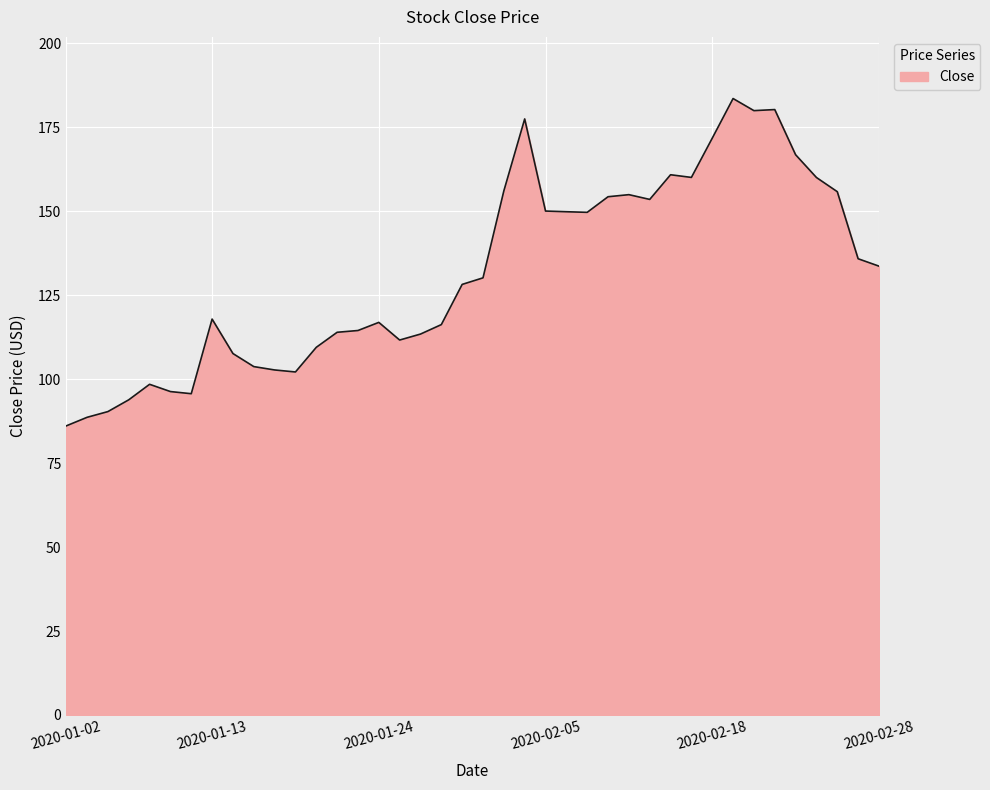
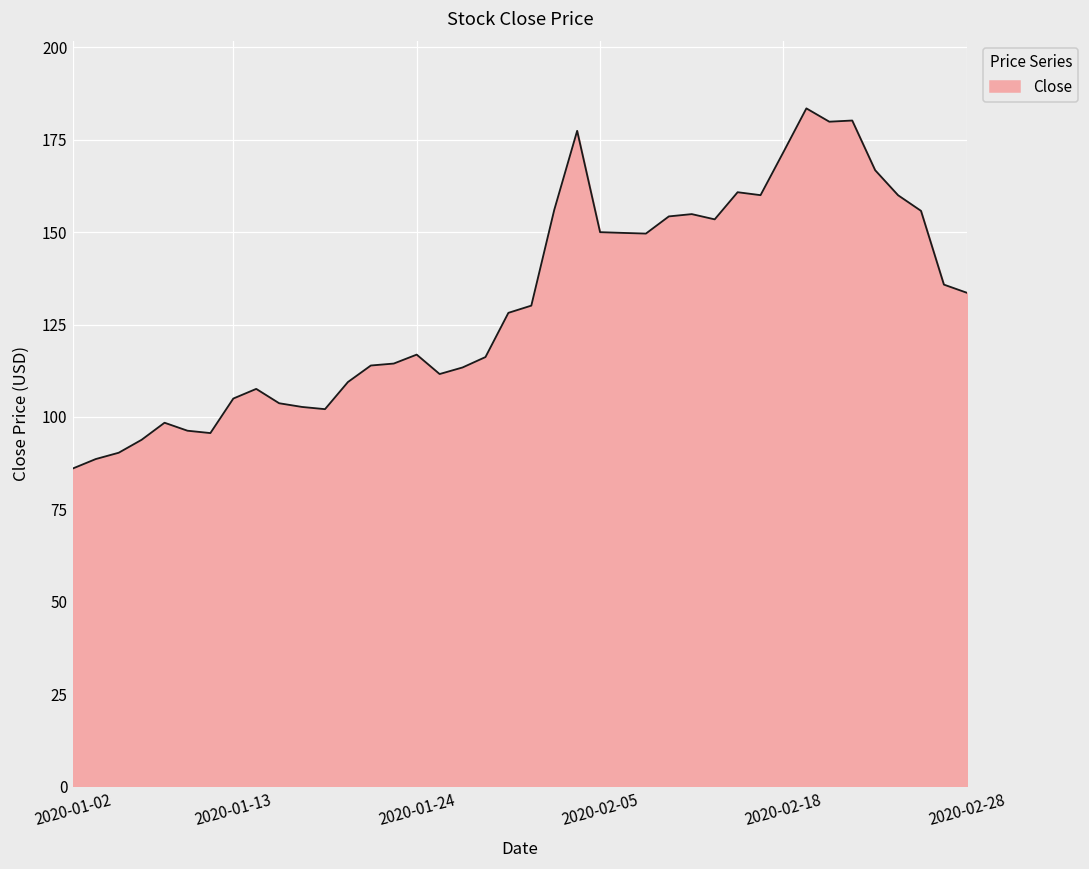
2020-01-13: 118 -> 105
